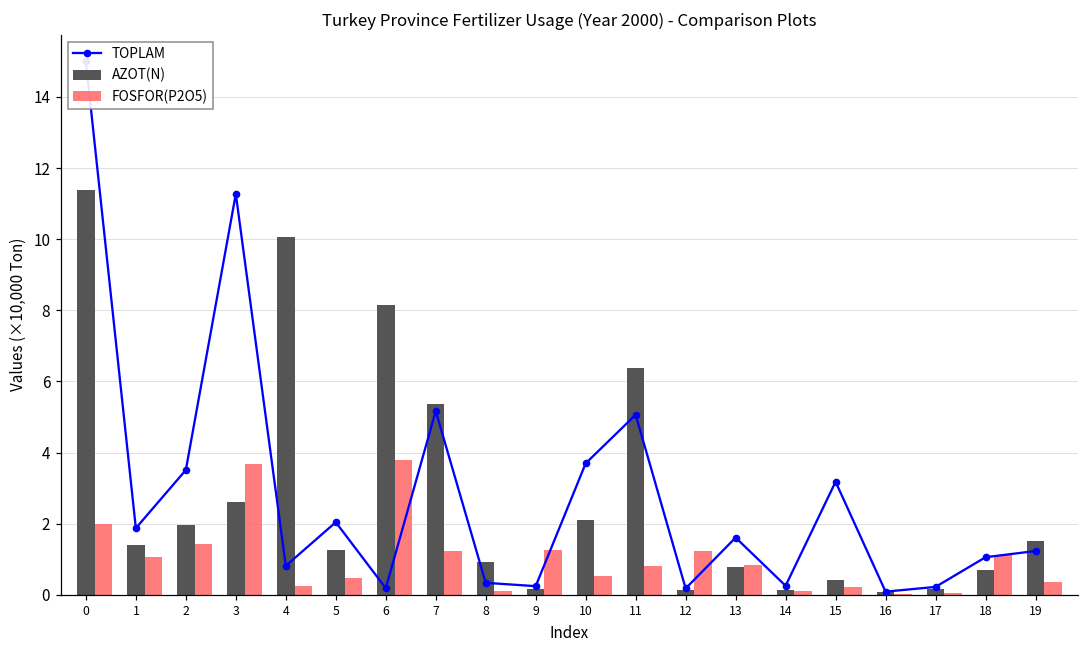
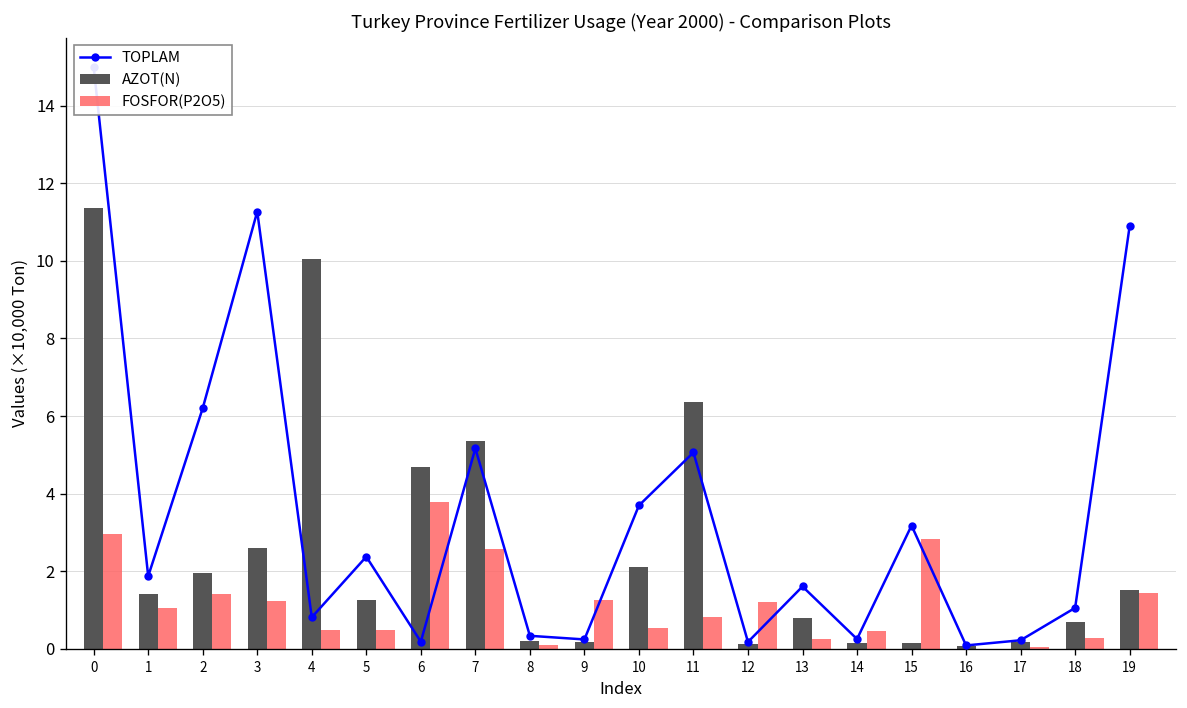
FOSFOR(P2O5), 0: 2.0 -> 3.0
TOPLAM, 2: 3.5 -> 6.2
FOSFOR(P2O5), 3: 3.7 -> 1.2
FOSFOR(P2O5), 4: 0.2 -> 0.5
TOPLAM, 5: 2.0 -> 2.4
AZOT(N), 6: 8.1 -> 4.7
FOSFOR(P2O5), 7: 1.2 -> 2.6
AZOT(N), 8: 0.9 -> 0.2
FOSFOR(P2O5), 13: 0.8 -> 0.3
FOSFOR(P2O5), 14: 0.1 -> 0.5
AZOT(N), 15: 0.4 -> 0.1
FOSFOR(P2O5), 15: 0.2 -> 2.8
FOSFOR(P2O5), 18: 1.1 -> 0.3
TOPLAM, 19: 1.2 -> 10.9
FOSFOR(P2O5), 19: 0.4 -> 1.4
